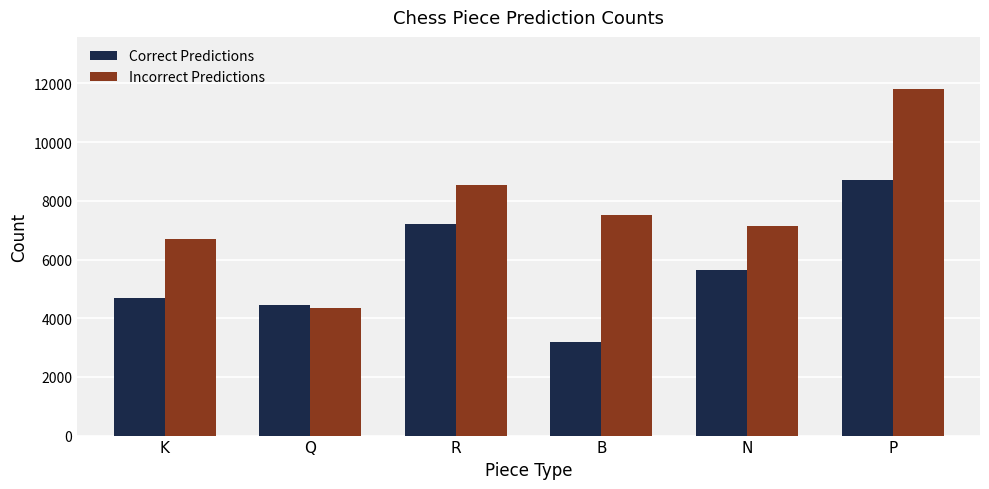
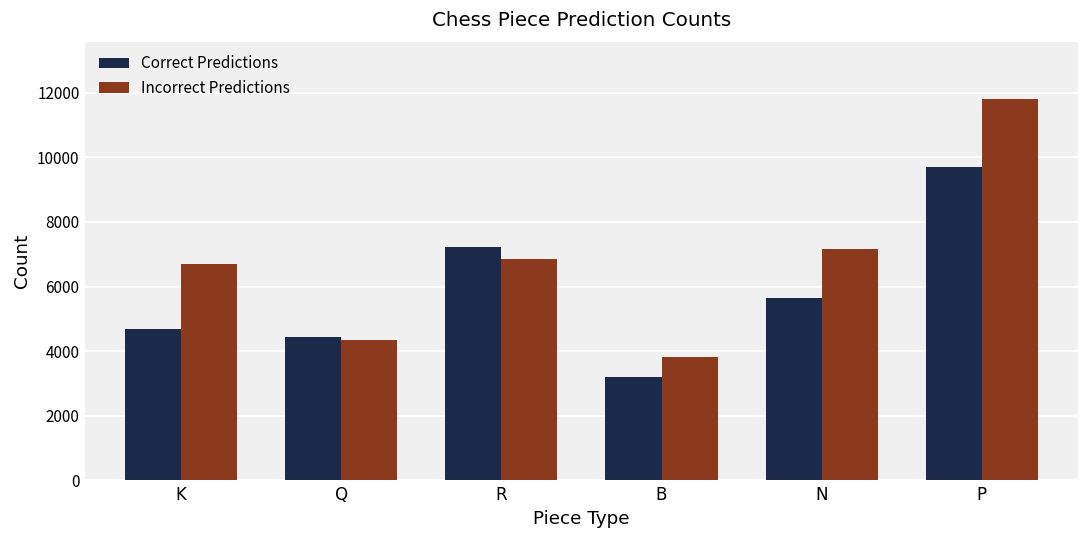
Incorrect Predictions, R: 8500 -> 6800
Incorrect Predictions, B: 7500 -> 3800
Correct Predictions, P: 8700 -> 9700
